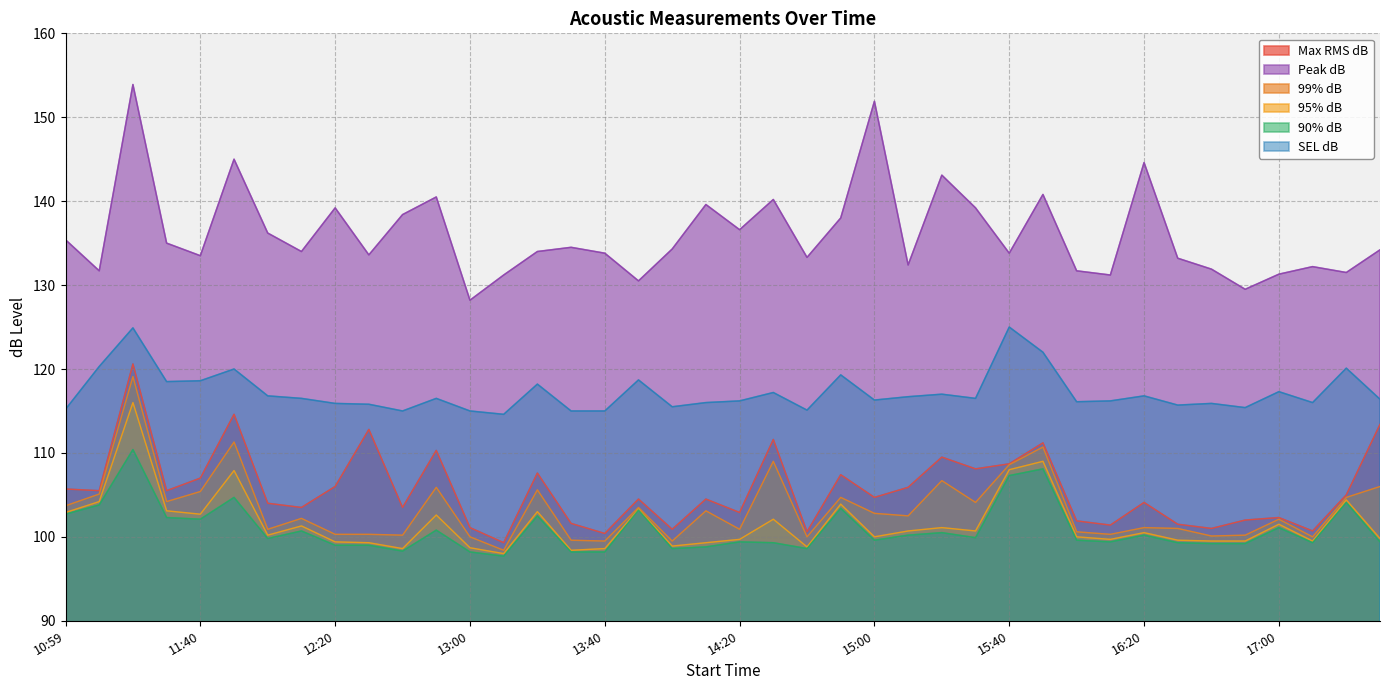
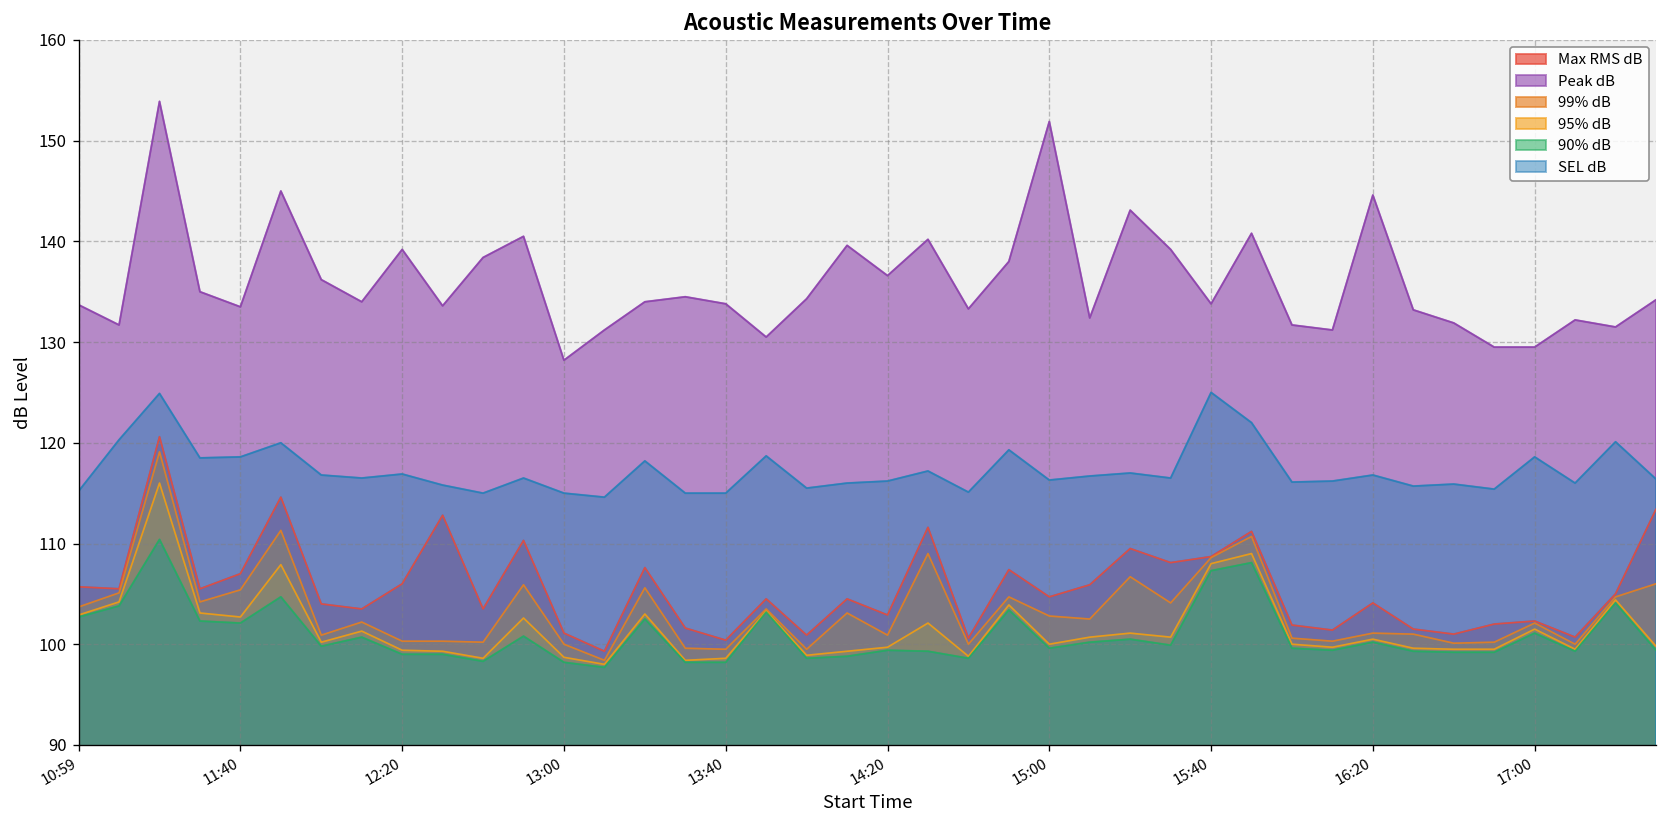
Peak dB, 10:59: 135 -> 134
SEL dB, 12:20: 116 -> 117
Peak dB, 17:00: 131 -> 130
SEL dB, 17:00: 117 -> 119
